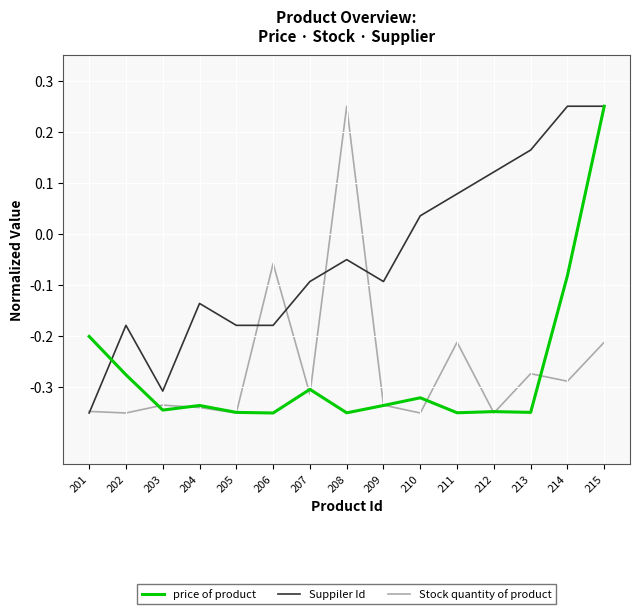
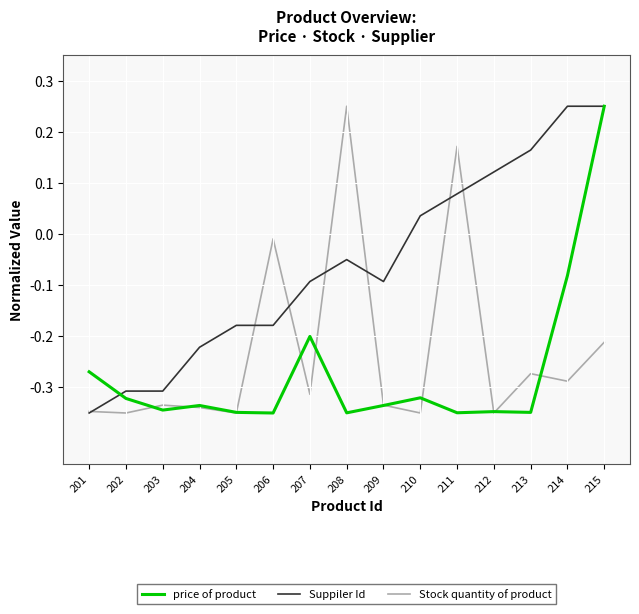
price of product, 201: -0.20 -> -0.27
price of product, 202: -0.28 -> -0.32
Suppiler Id, 202: -0.18 -> -0.31
Suppiler Id, 204: -0.14 -> -0.22
Stock quantity of product, 206: -0.06 -> -0.01
price of product, 207: -0.30 -> -0.20
Stock quantity of product, 211: -0.21 -> 0.17
